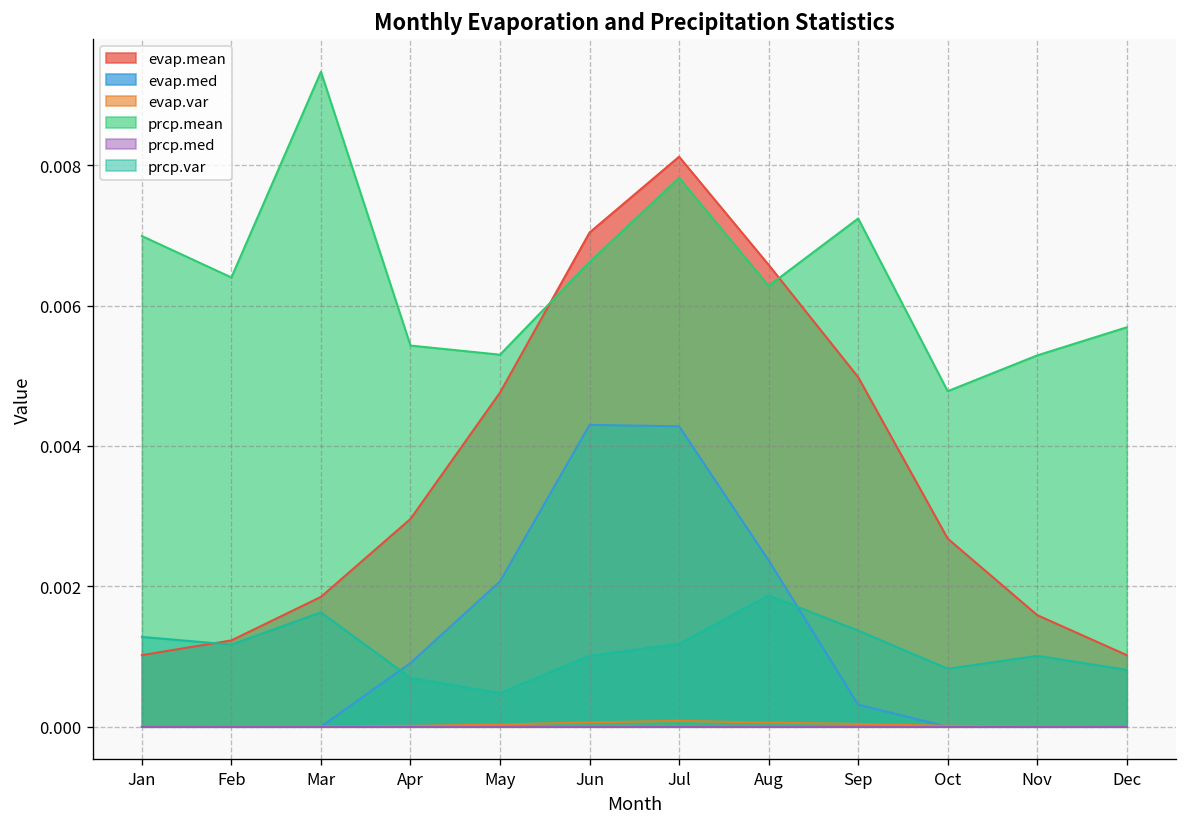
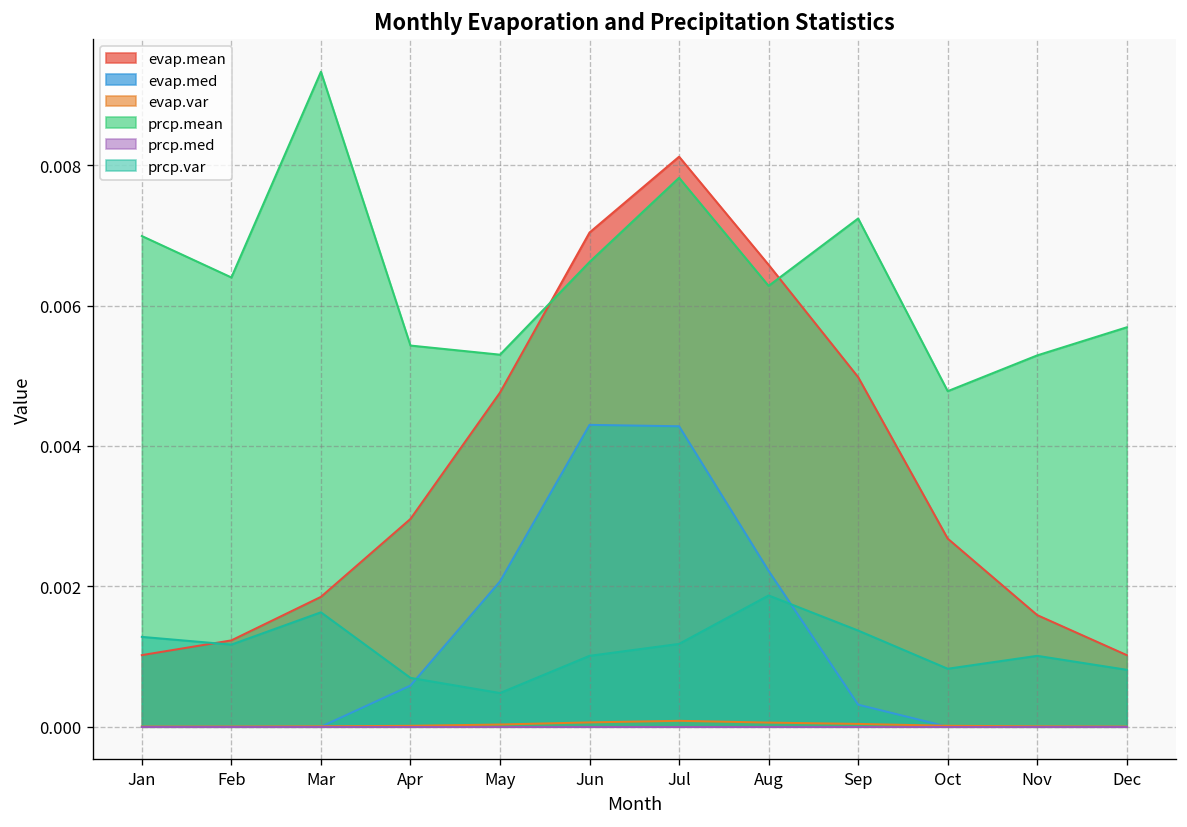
evap.med, Apr: 0.0009 -> 0.0006
evap.med, Aug: 0.0024 -> 0.0022
